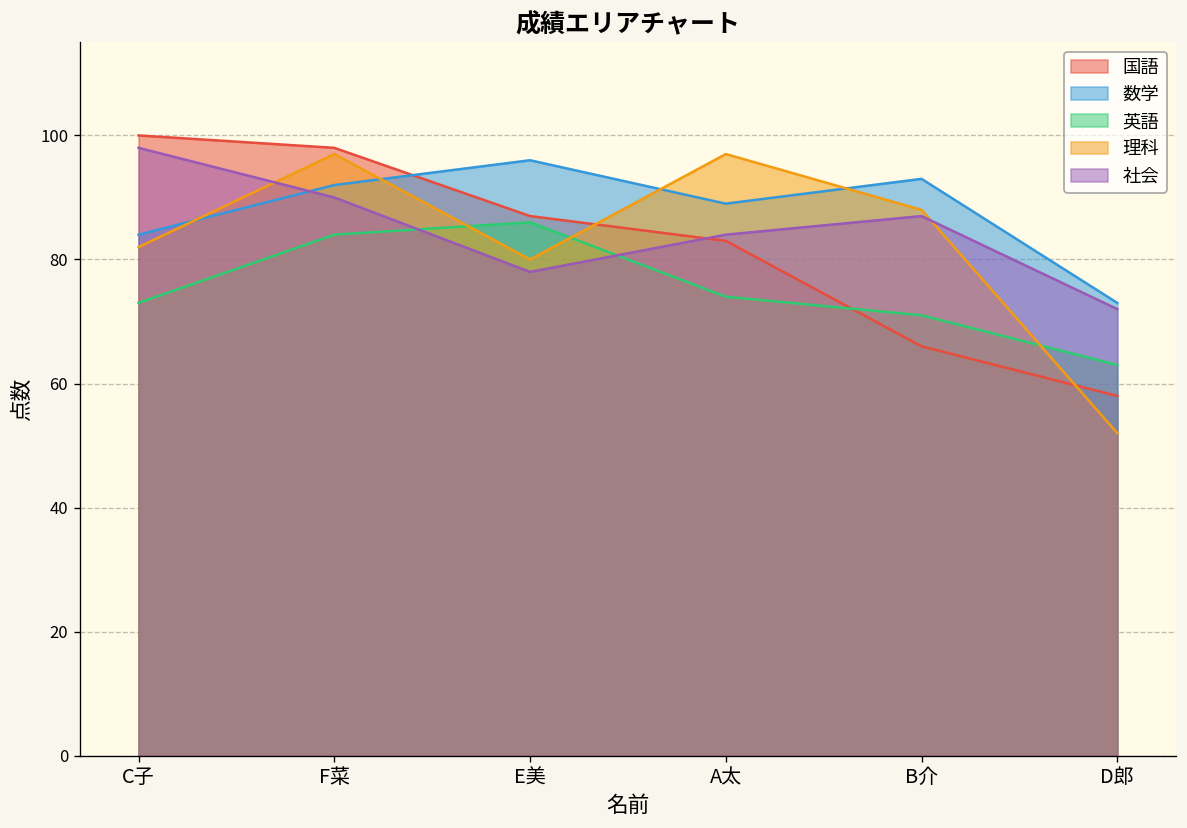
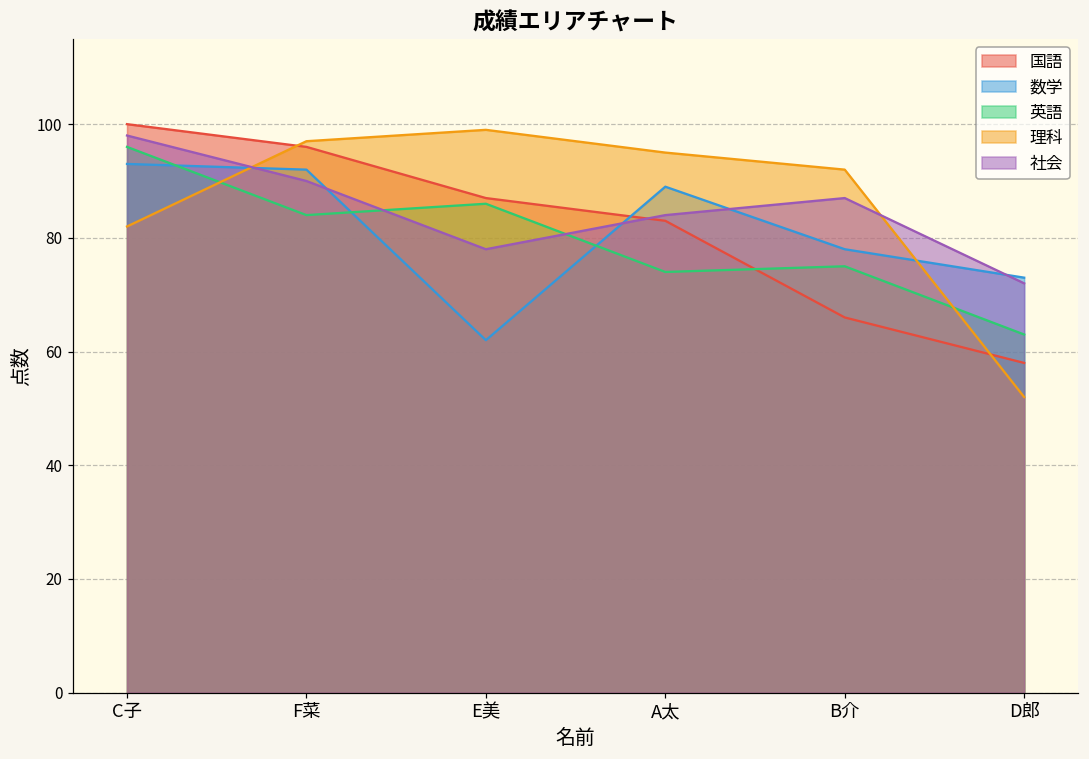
数学, C子: 84 -> 93
英語, C子: 73 -> 96
国語, F菜: 98 -> 96
数学, E美: 96 -> 62
理科, E美: 80 -> 99
理科, A太: 97 -> 95
数学, B介: 93 -> 78
英語, B介: 71 -> 75
理科, B介: 88 -> 92
